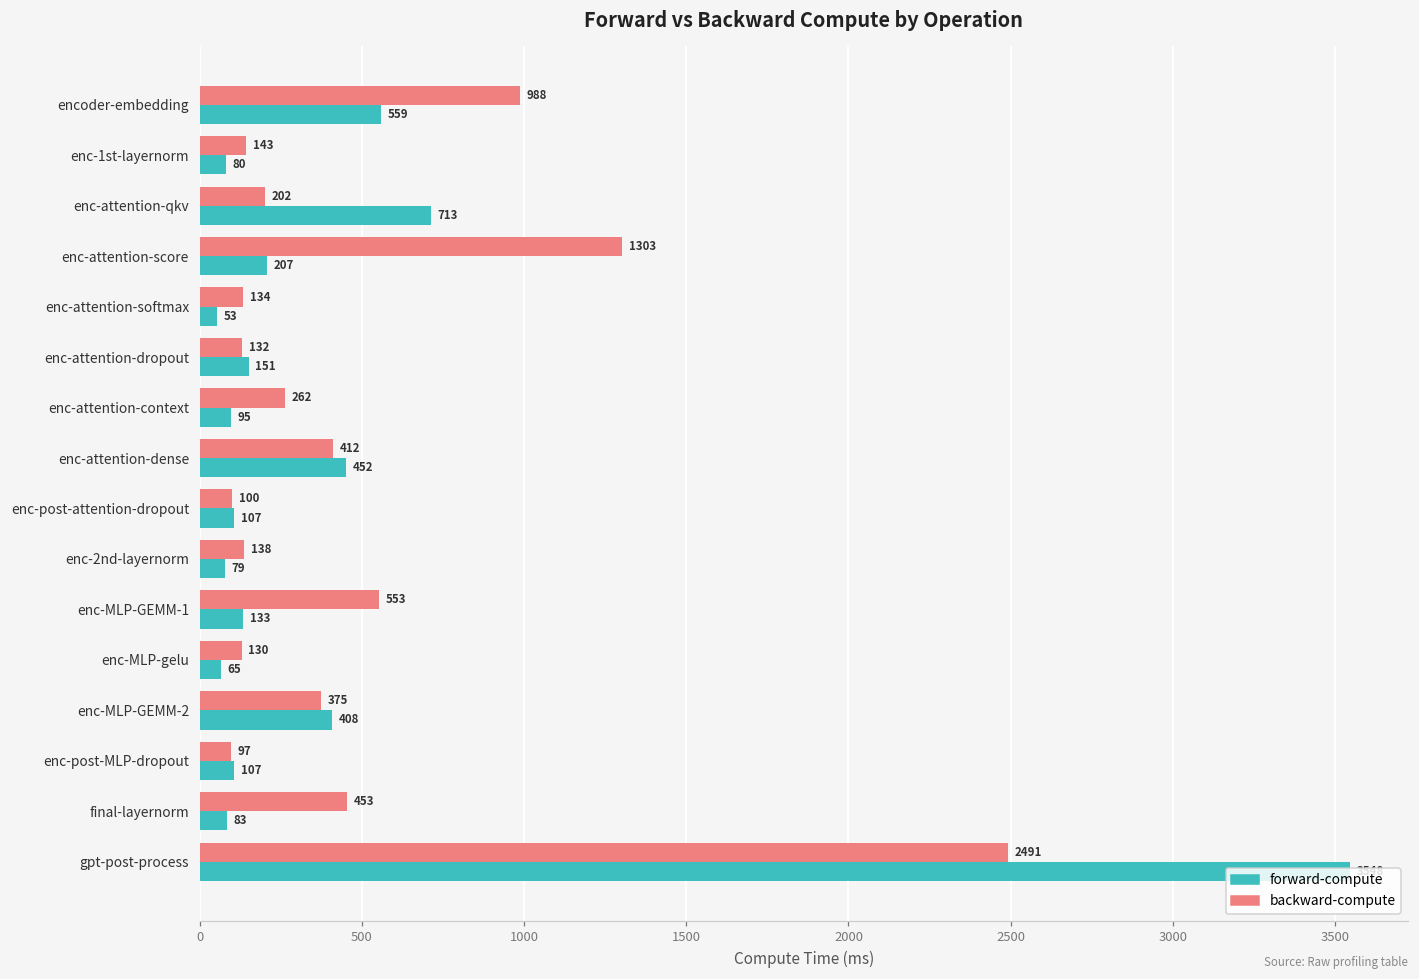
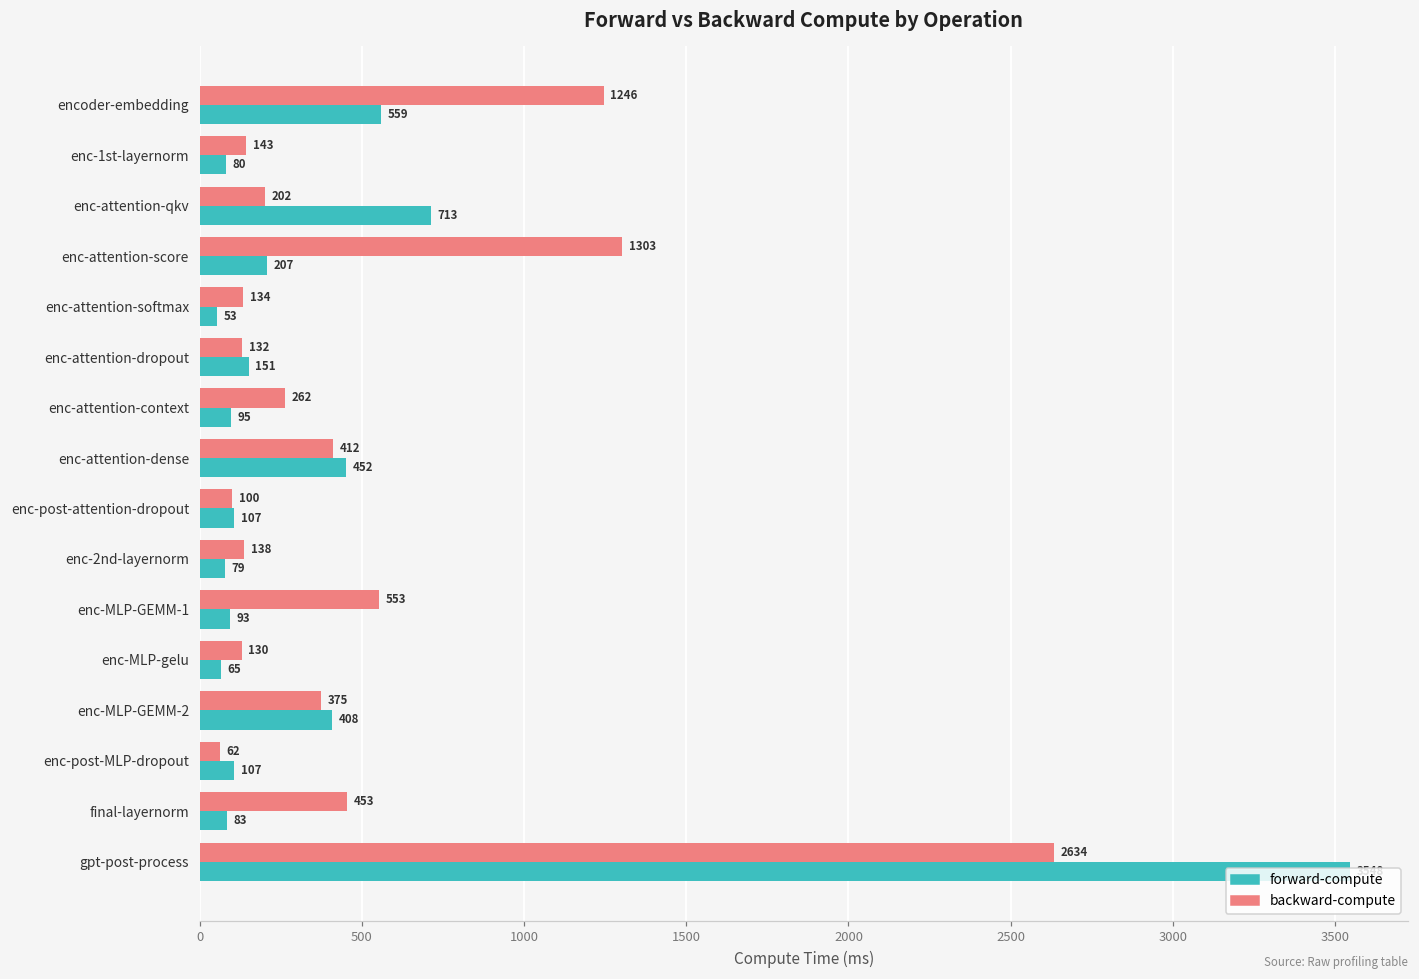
backward-compute, encoder-embedding: 988 -> 1246
forward-compute, enc-MLP-GEMM-1: 133 -> 93
backward-compute, enc-post-MLP-dropout: 97 -> 62
backward-compute, gpt-post-process: 2491 -> 2634
